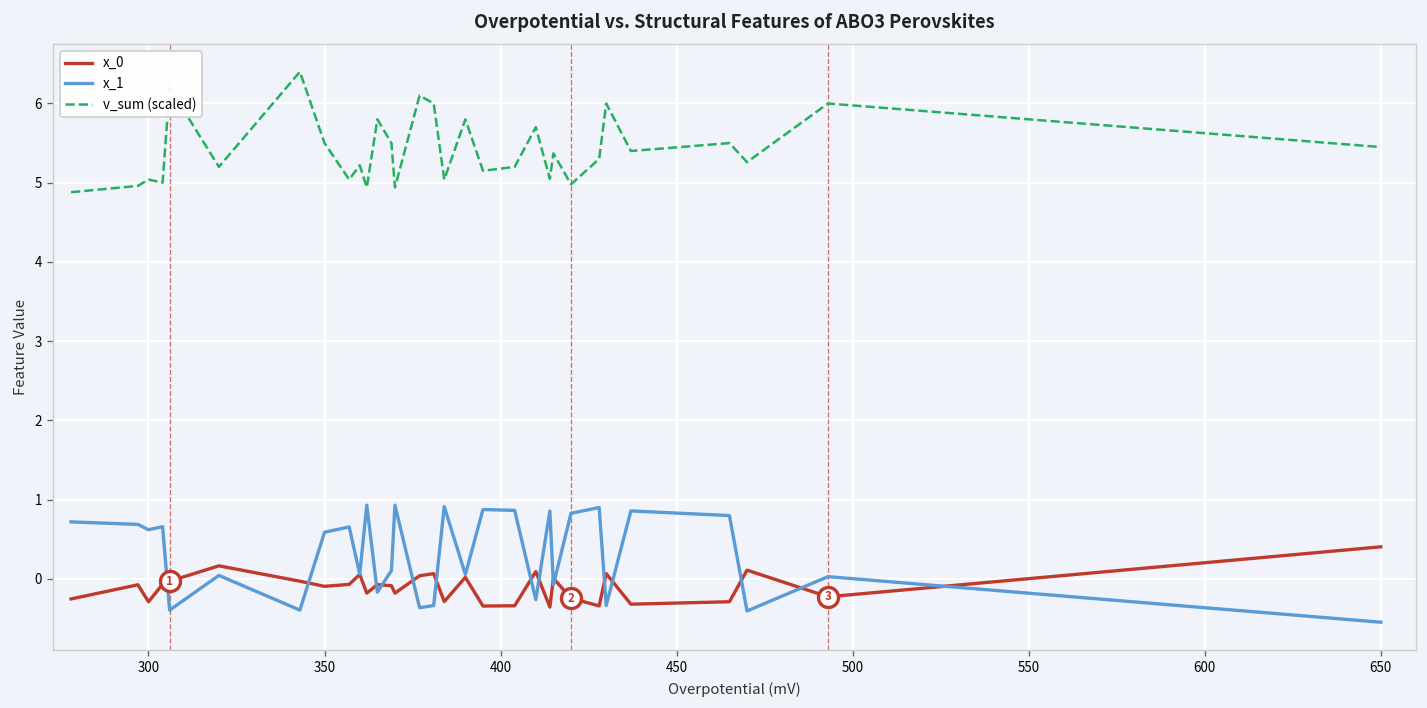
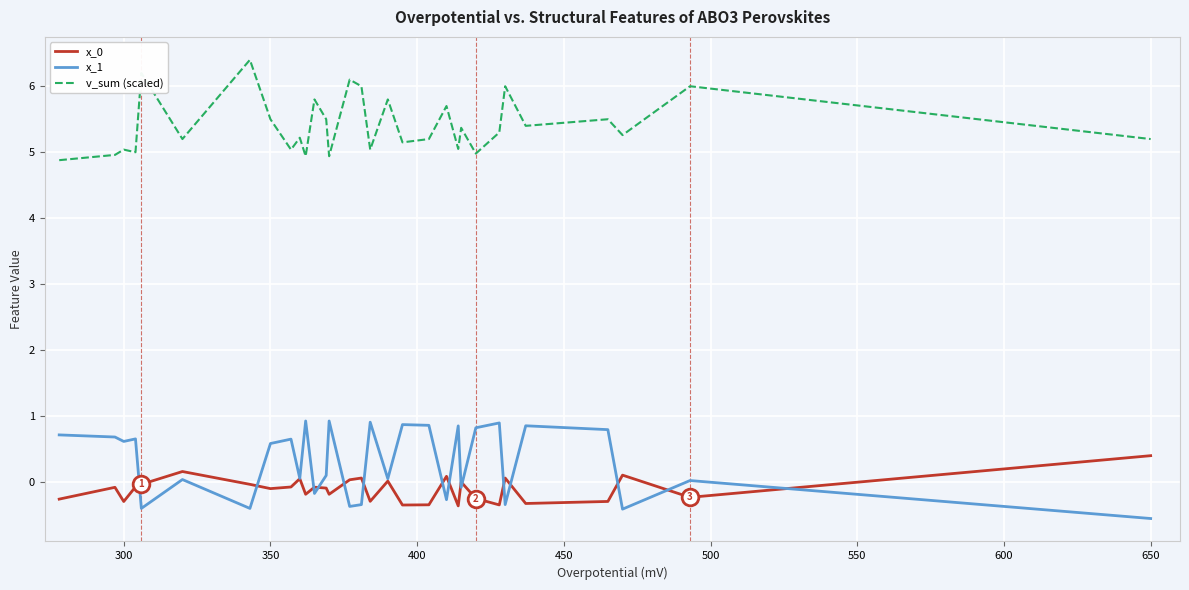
v_sum (scaled), 650: 5.5 -> 5.2
